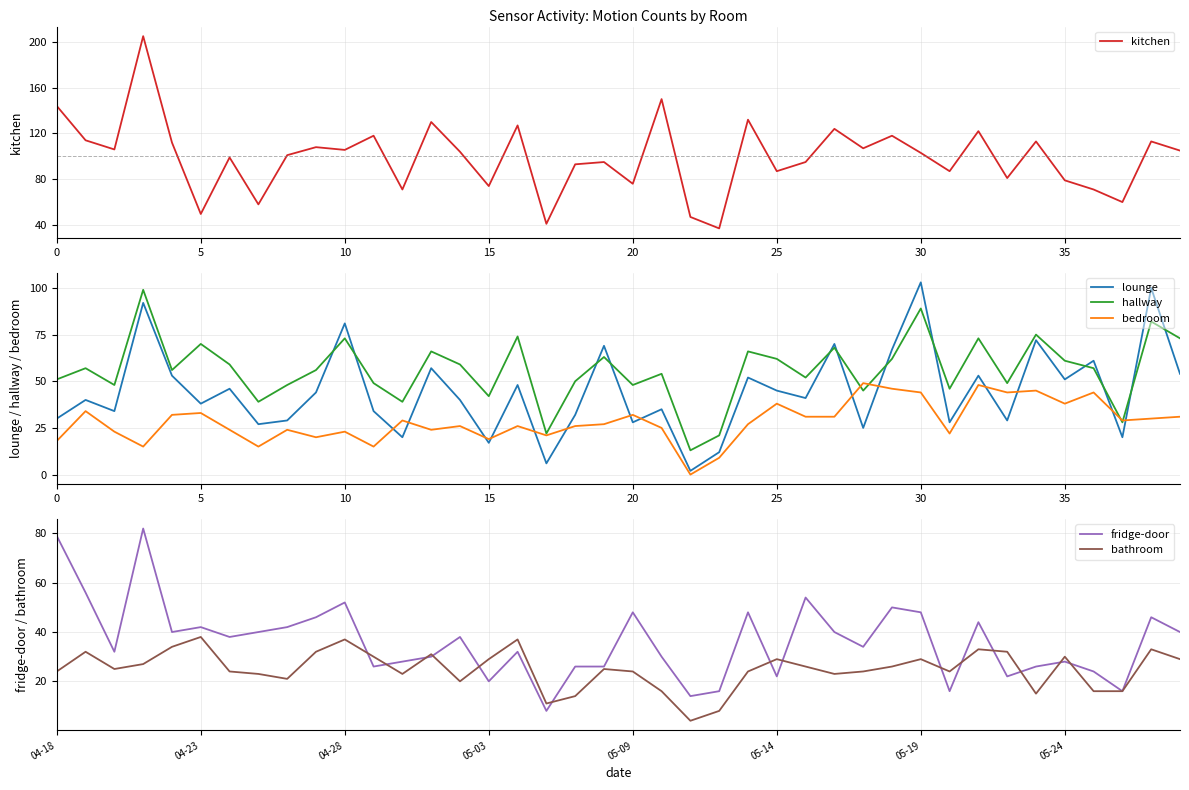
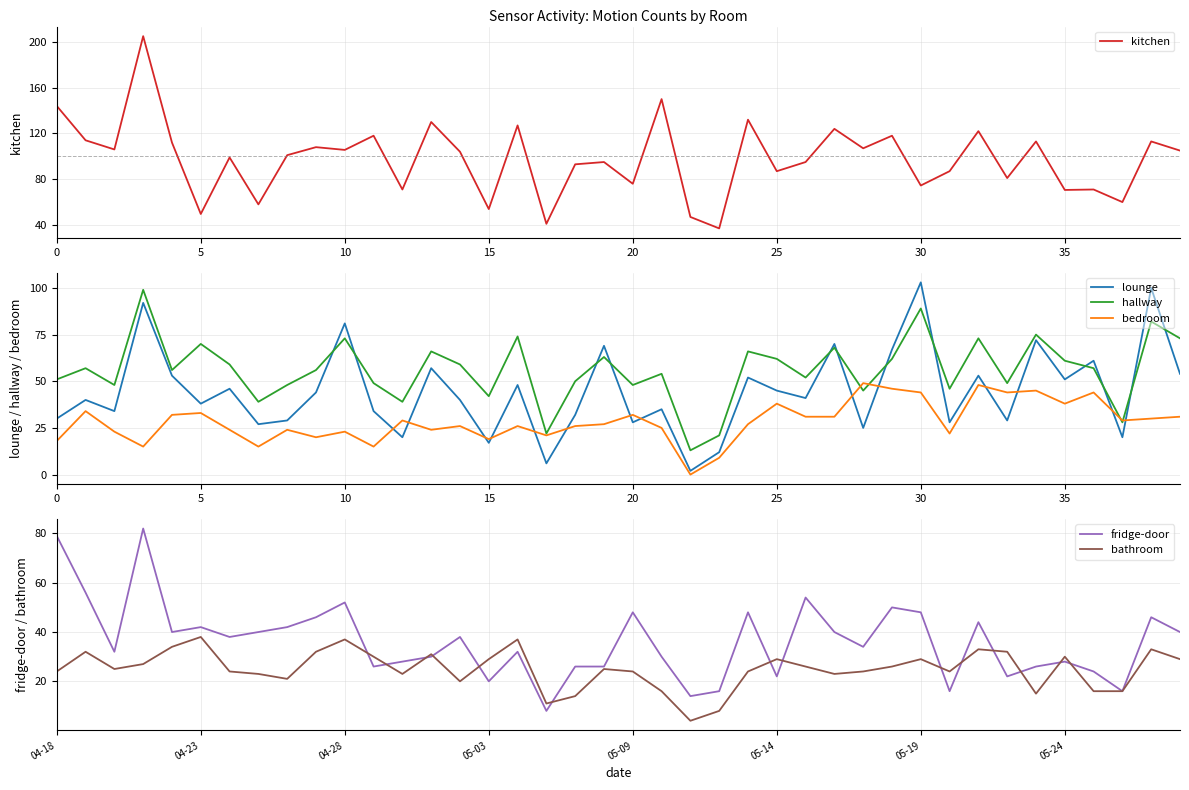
Sensor Activity: Motion Counts by Room, 15: 74 -> 54
Sensor Activity: Motion Counts by Room, 30: 103 -> 75
Sensor Activity: Motion Counts by Room, 35: 79 -> 71
